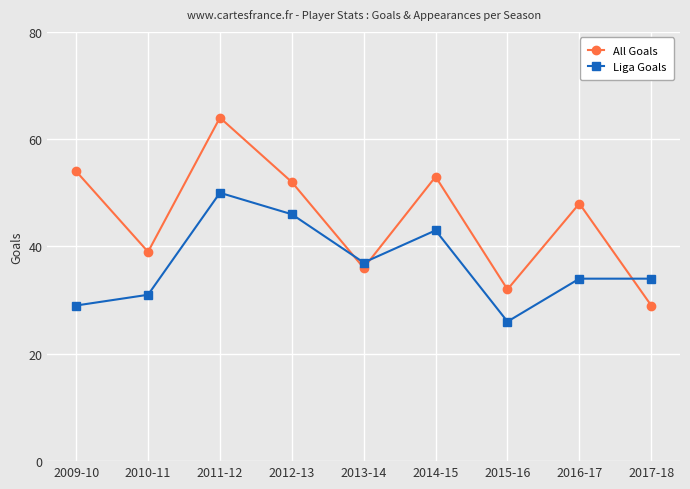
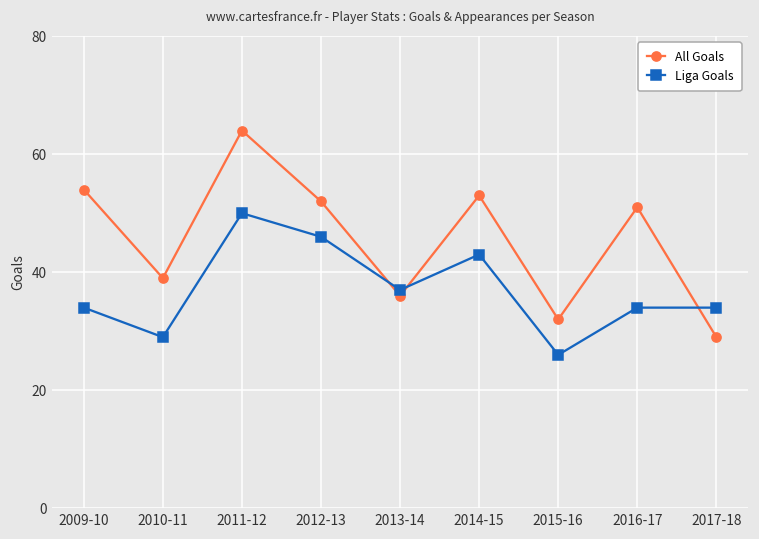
Liga Goals, 2009-10: 29 -> 34
Liga Goals, 2010-11: 31 -> 29
All Goals, 2016-17: 48 -> 51
